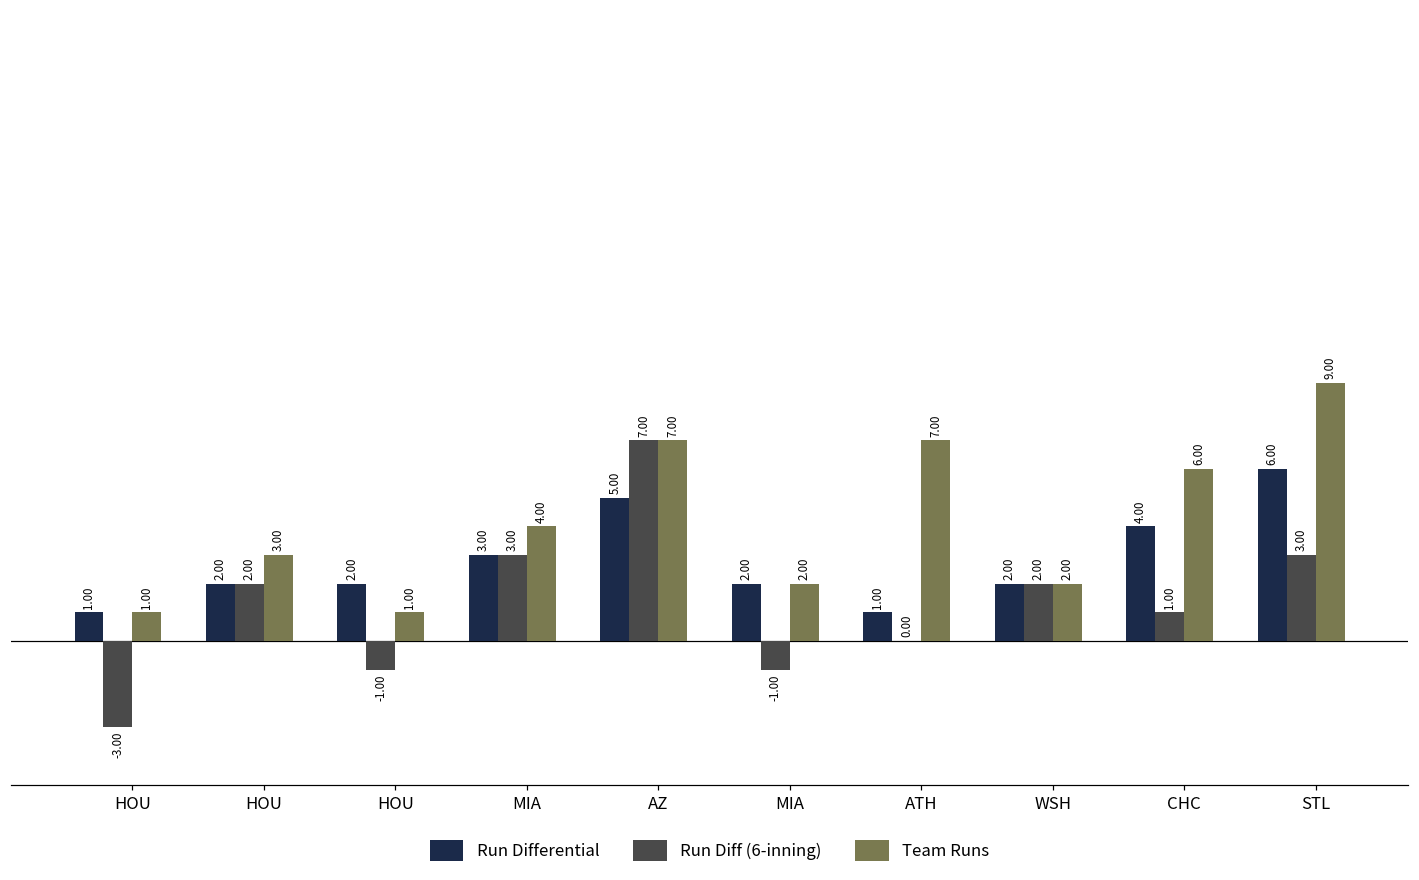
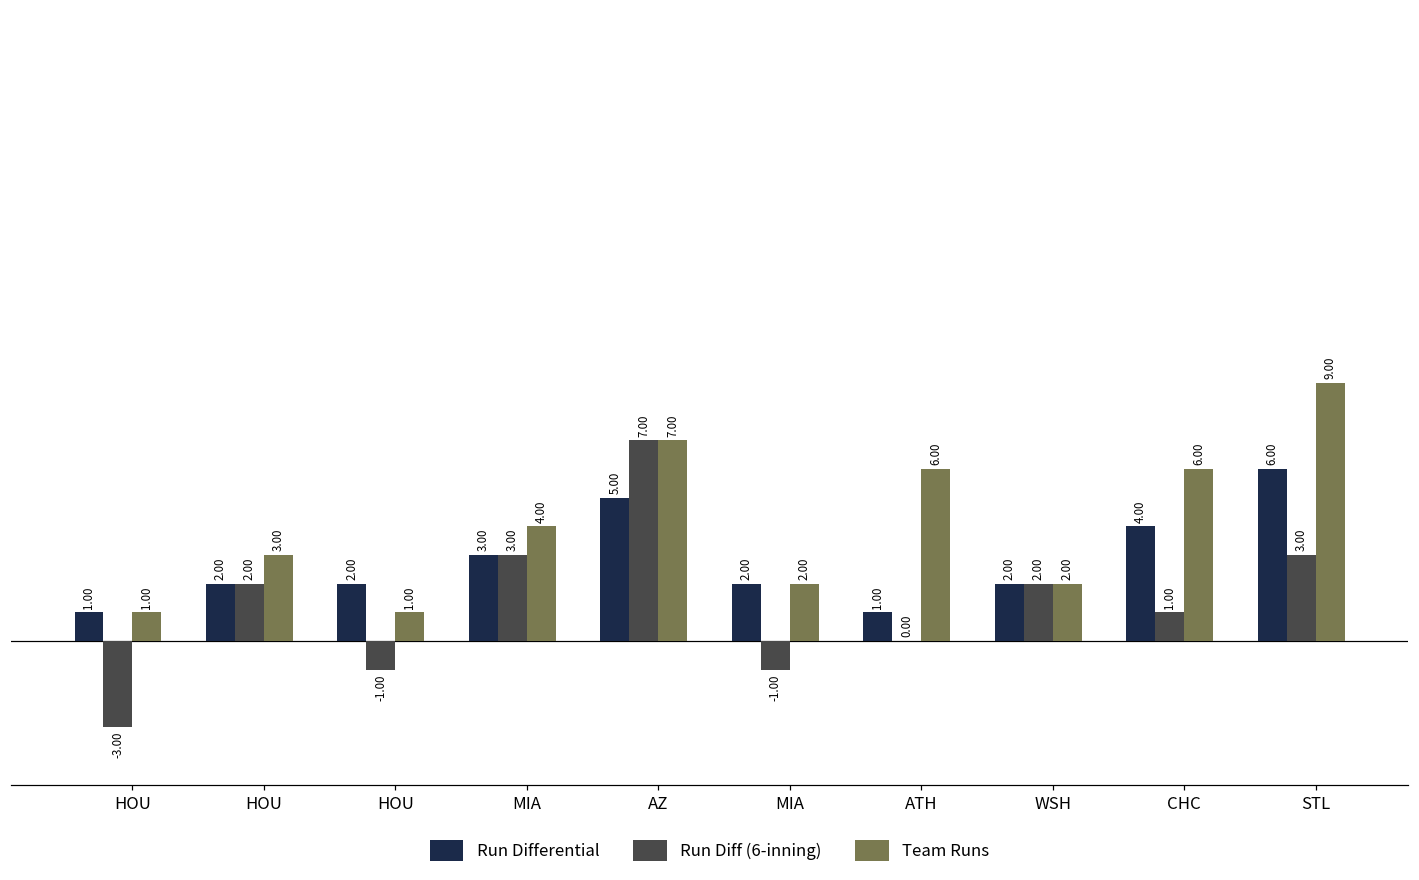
Team Runs, ATH: 7.00 -> 6.00
